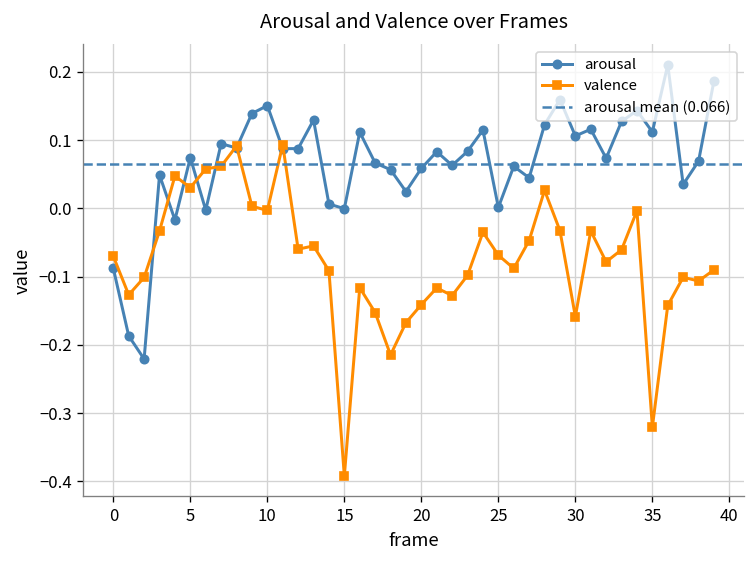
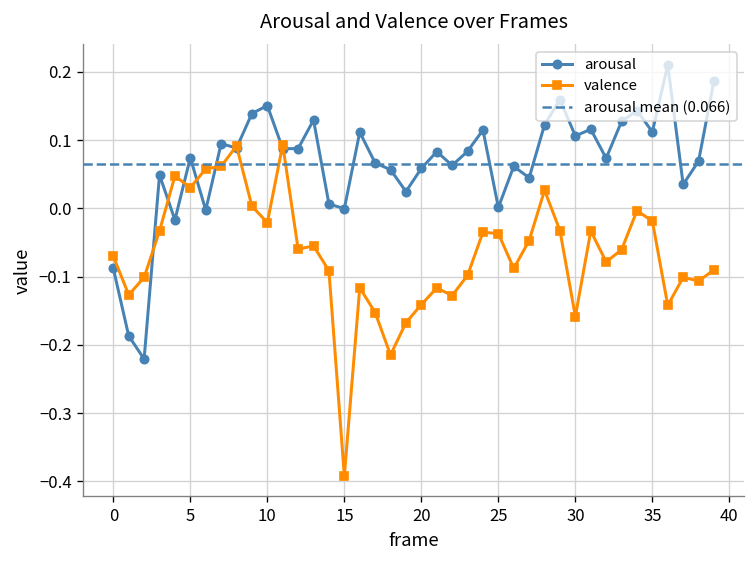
valence, 10: 0.00 -> -0.02
valence, 25: -0.07 -> -0.04
valence, 35: -0.32 -> -0.02
